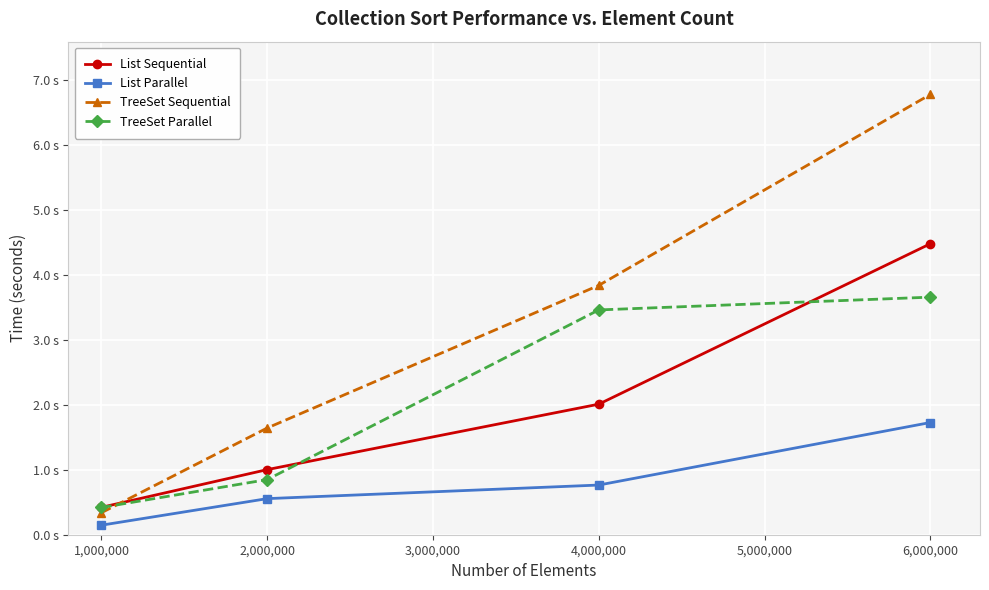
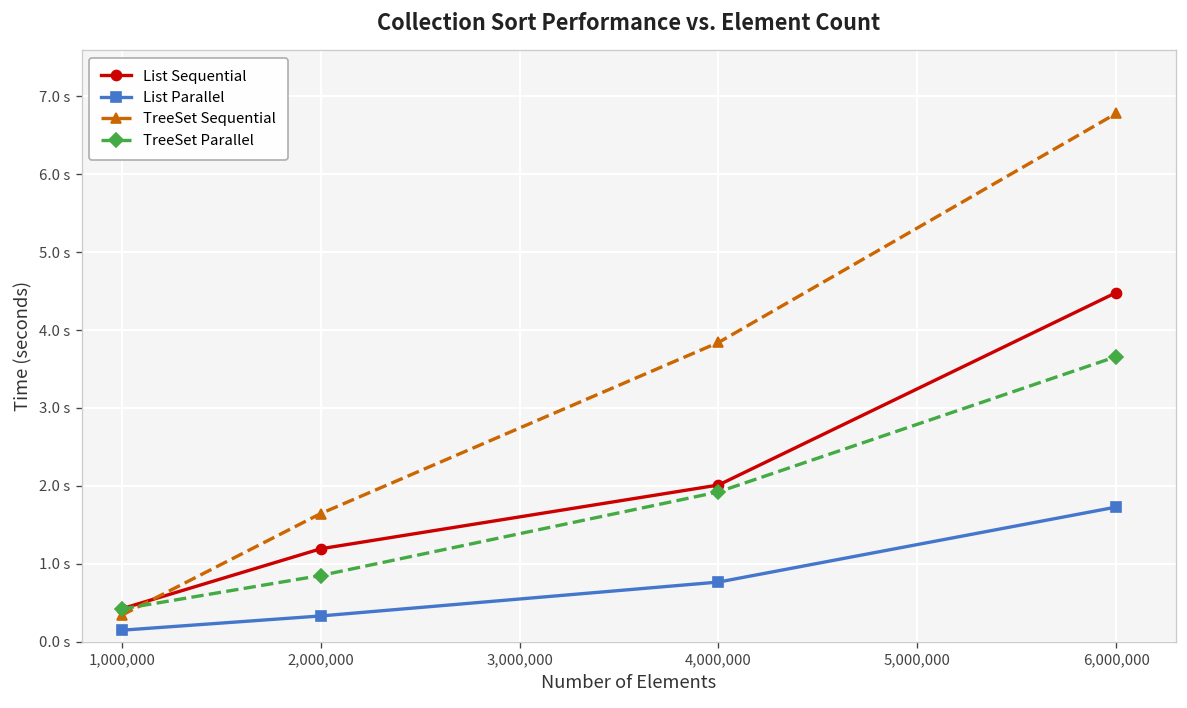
List Sequential, 2,000,000: 1.0 s -> 1.2 s
List Parallel, 2,000,000: 0.6 s -> 0.3 s
TreeSet Parallel, 4,000,000: 3.5 s -> 1.9 s
